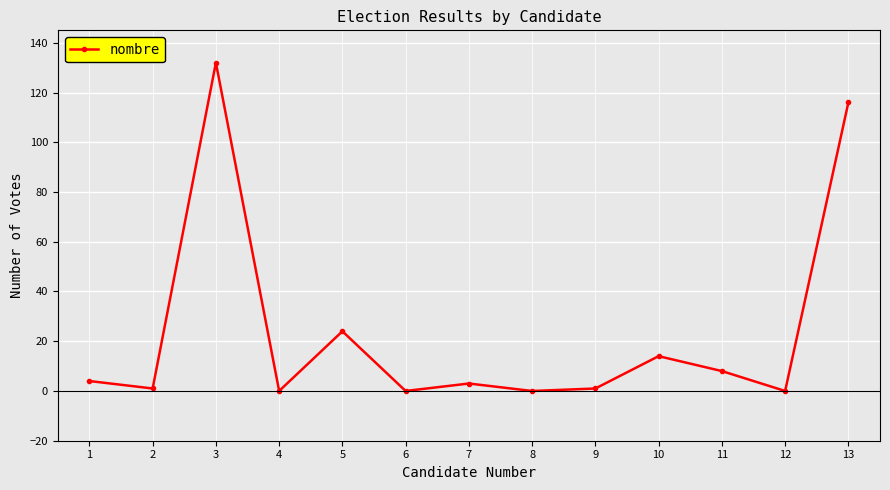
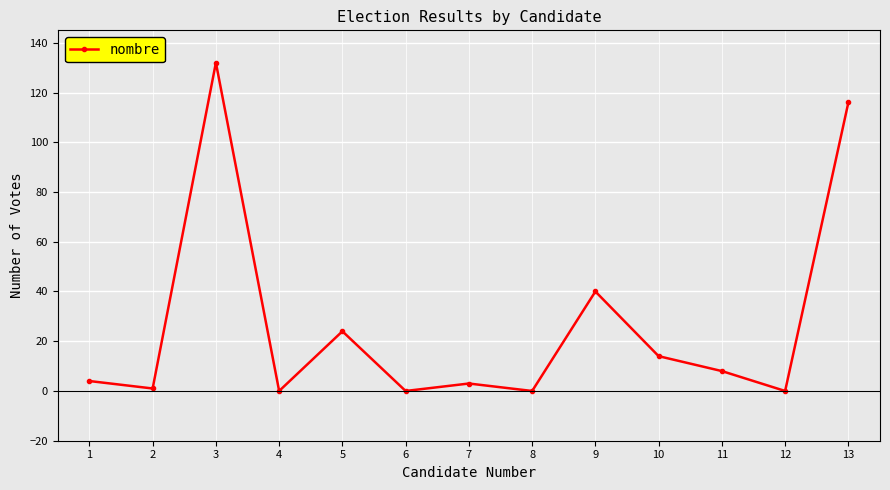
9: 1 -> 40
